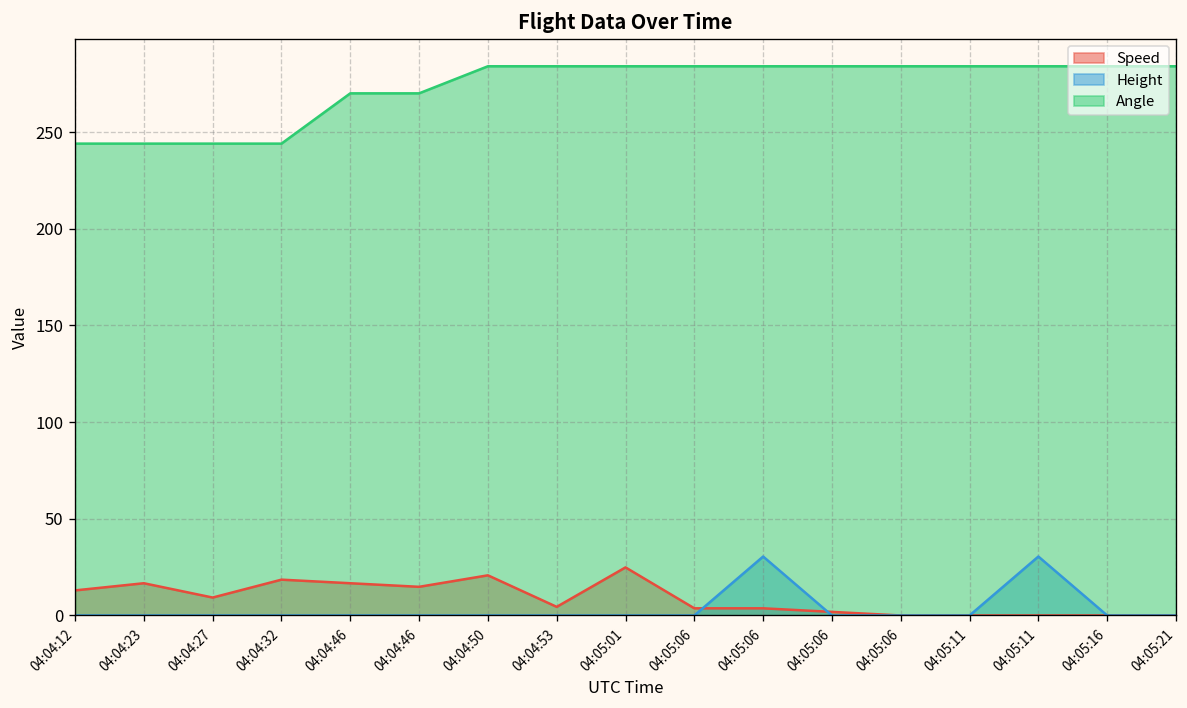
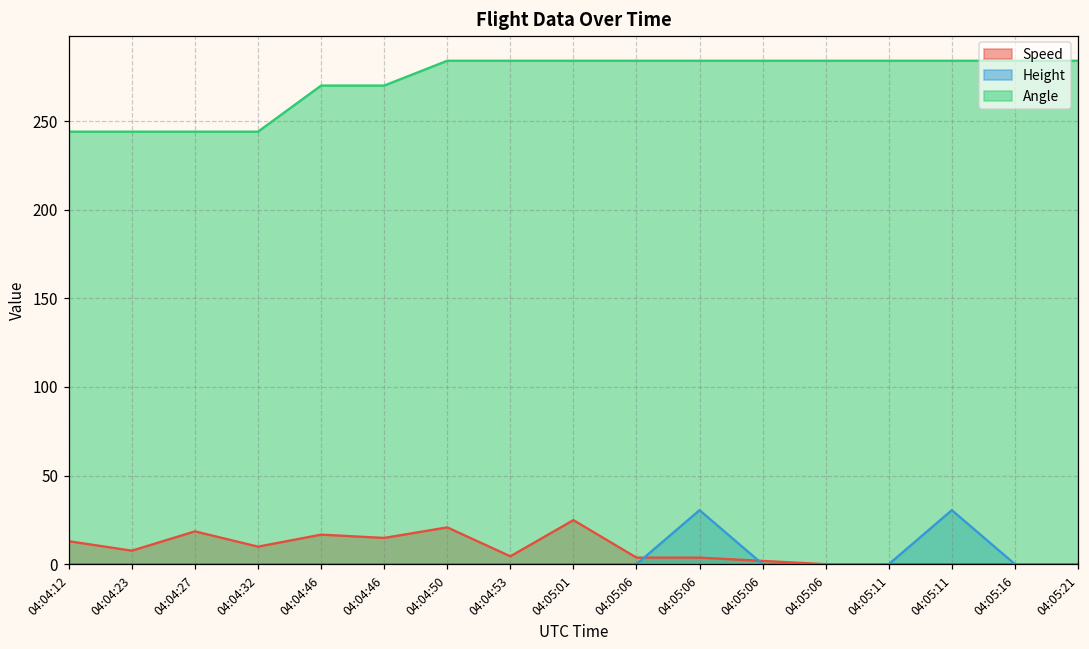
Speed, 04:04:23: 17 -> 8
Speed, 04:04:27: 9 -> 19
Speed, 04:04:32: 19 -> 10
